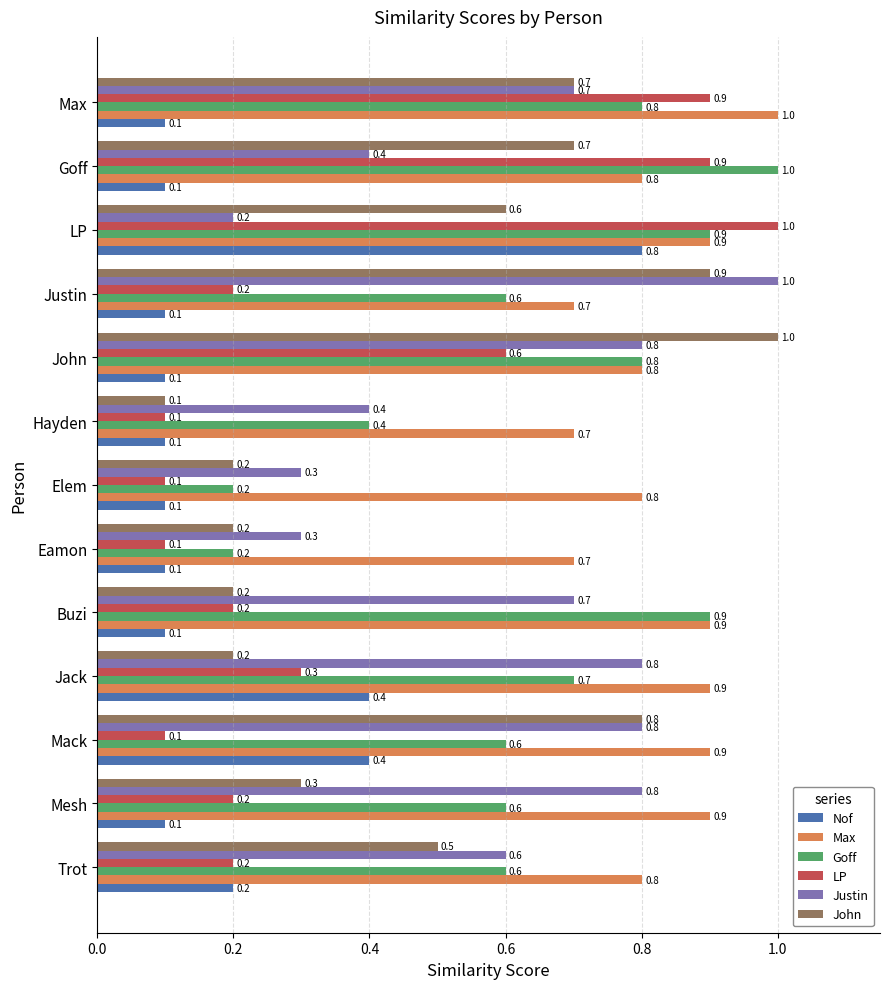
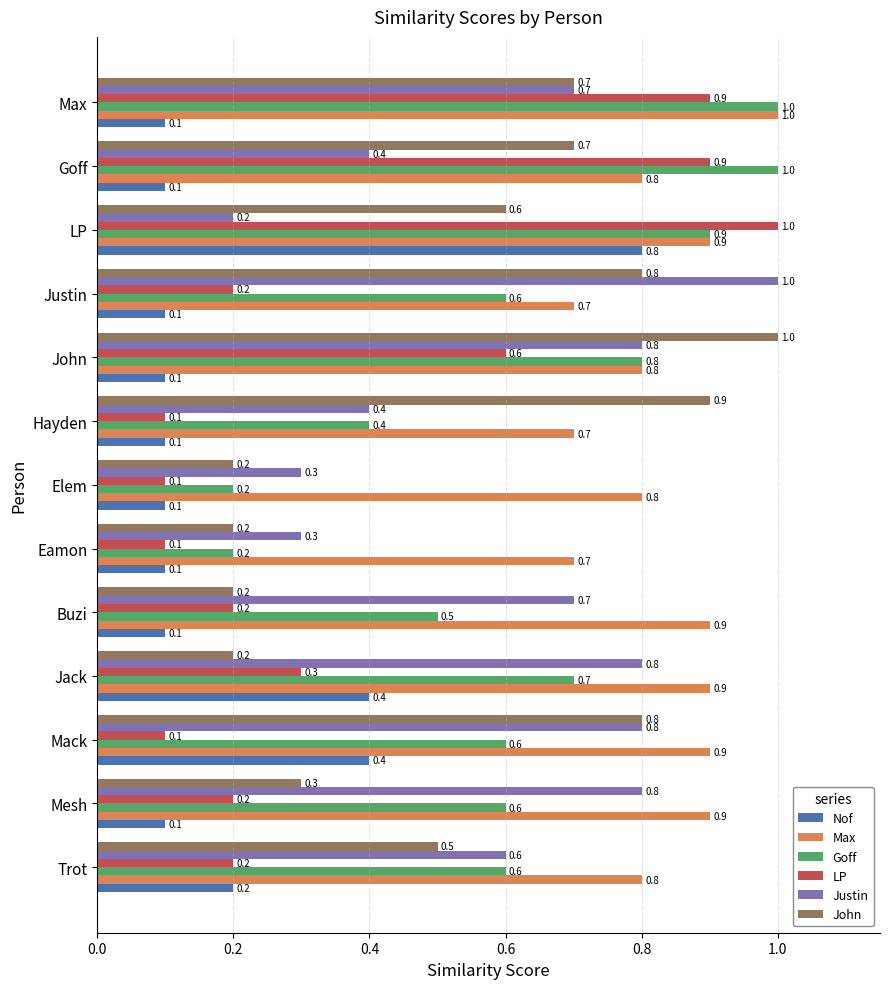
Goff, Max: 0.8 -> 1.0
John, Justin: 0.9 -> 0.8
John, Hayden: 0.1 -> 0.9
Goff, Buzi: 0.9 -> 0.5
